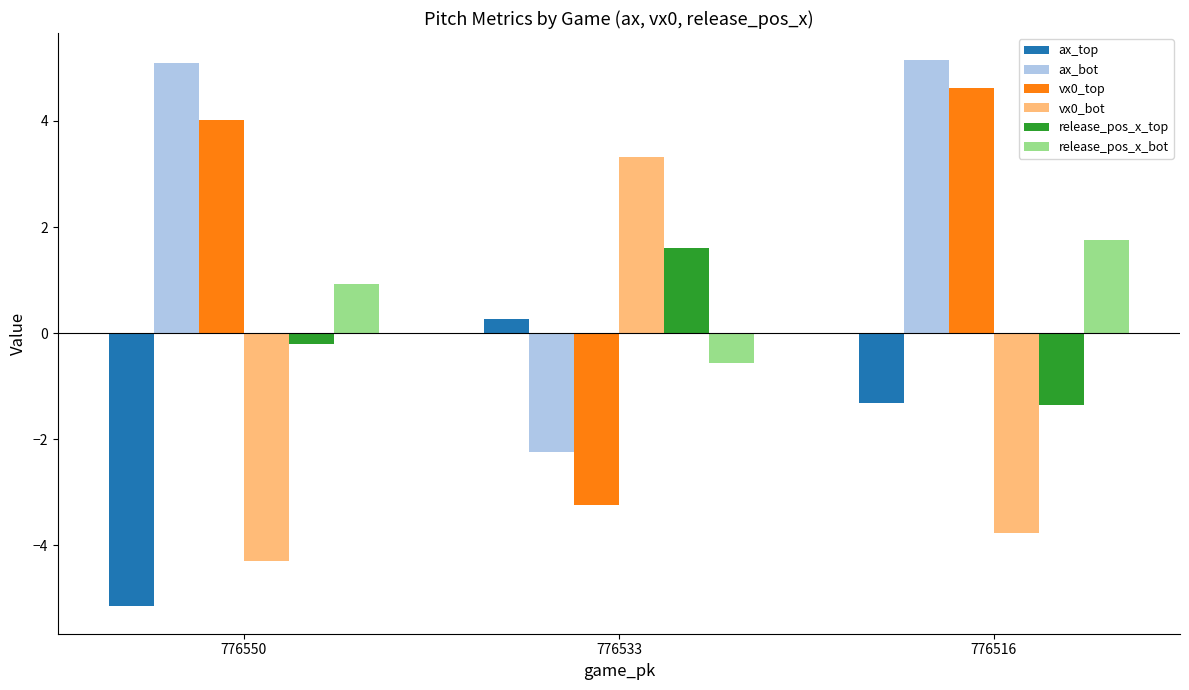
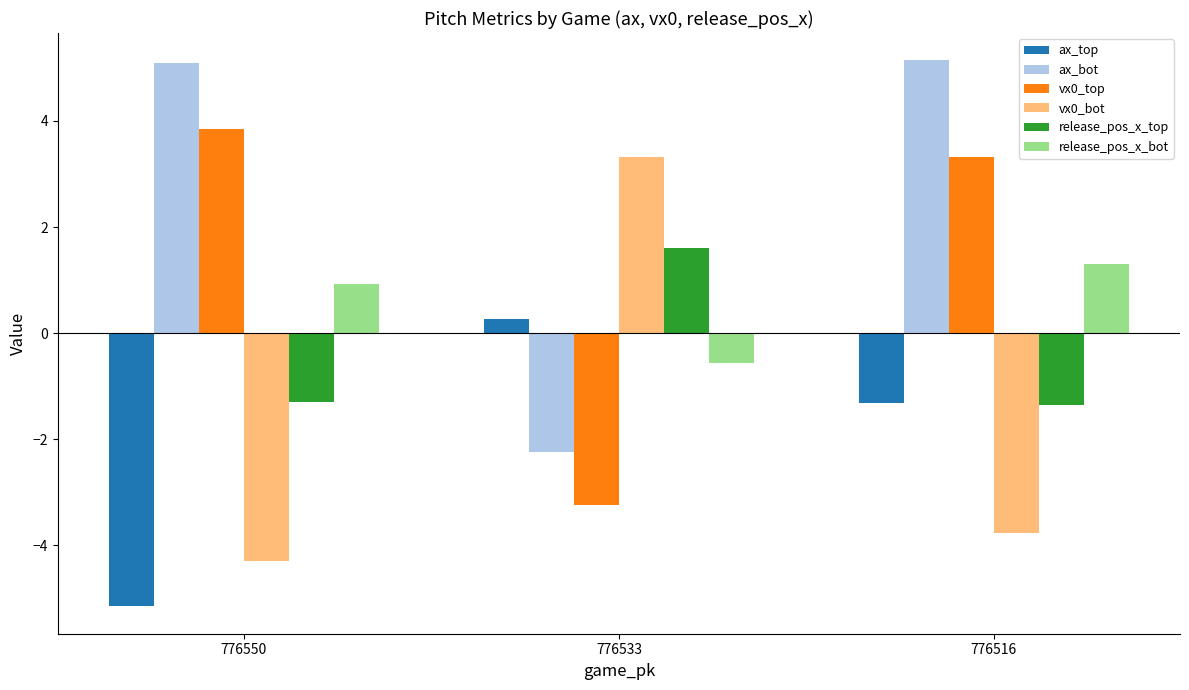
vx0_top, 776550: 4.0 -> 3.8
release_pos_x_top, 776550: -0.2 -> -1.3
vx0_top, 776516: 4.6 -> 3.3
release_pos_x_bot, 776516: 1.7 -> 1.3
